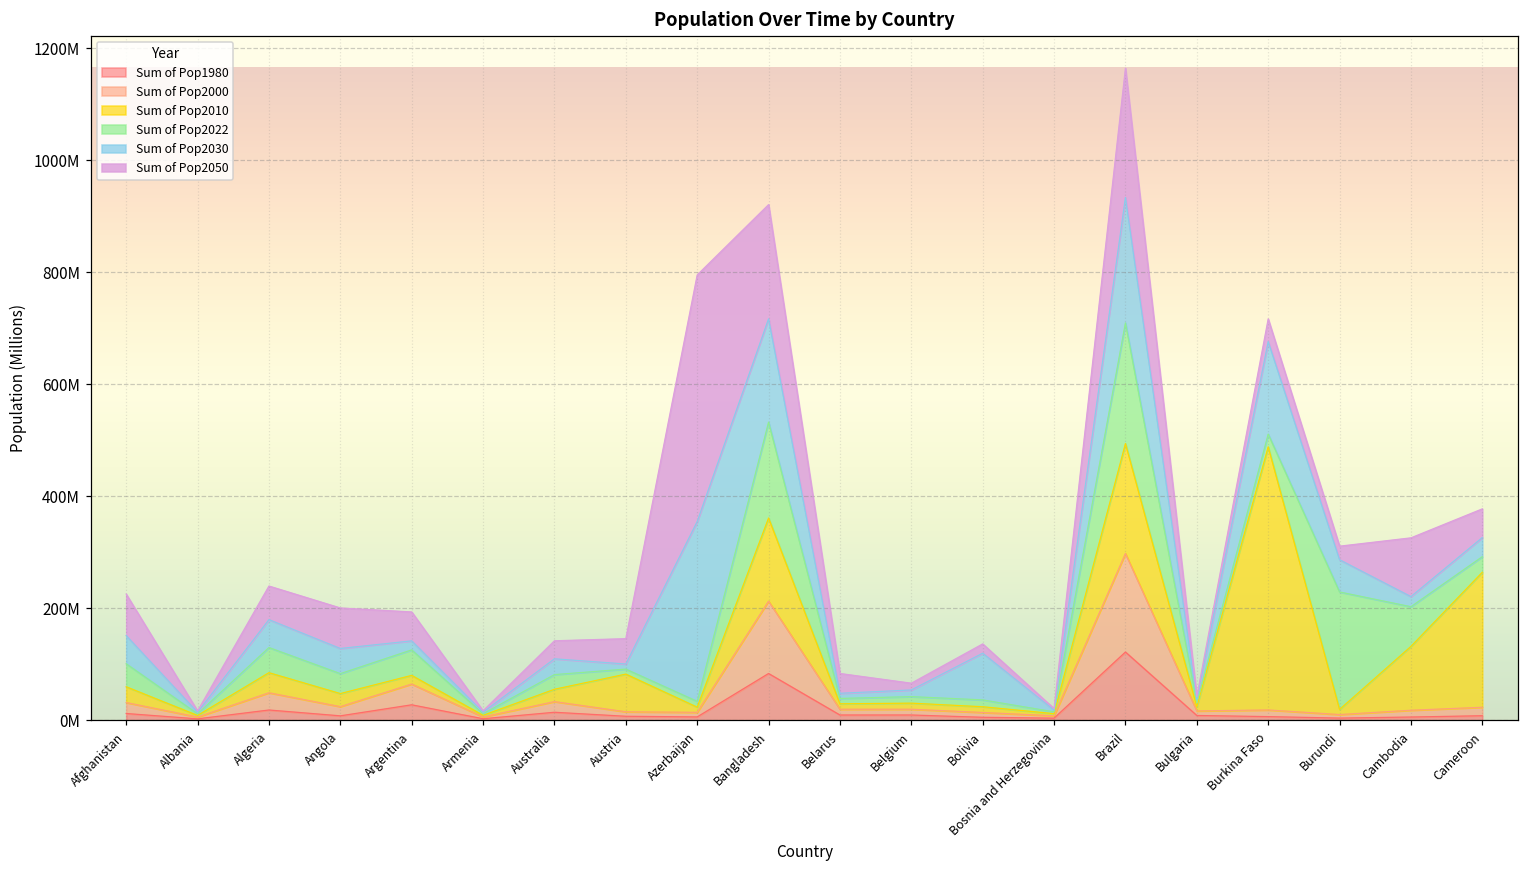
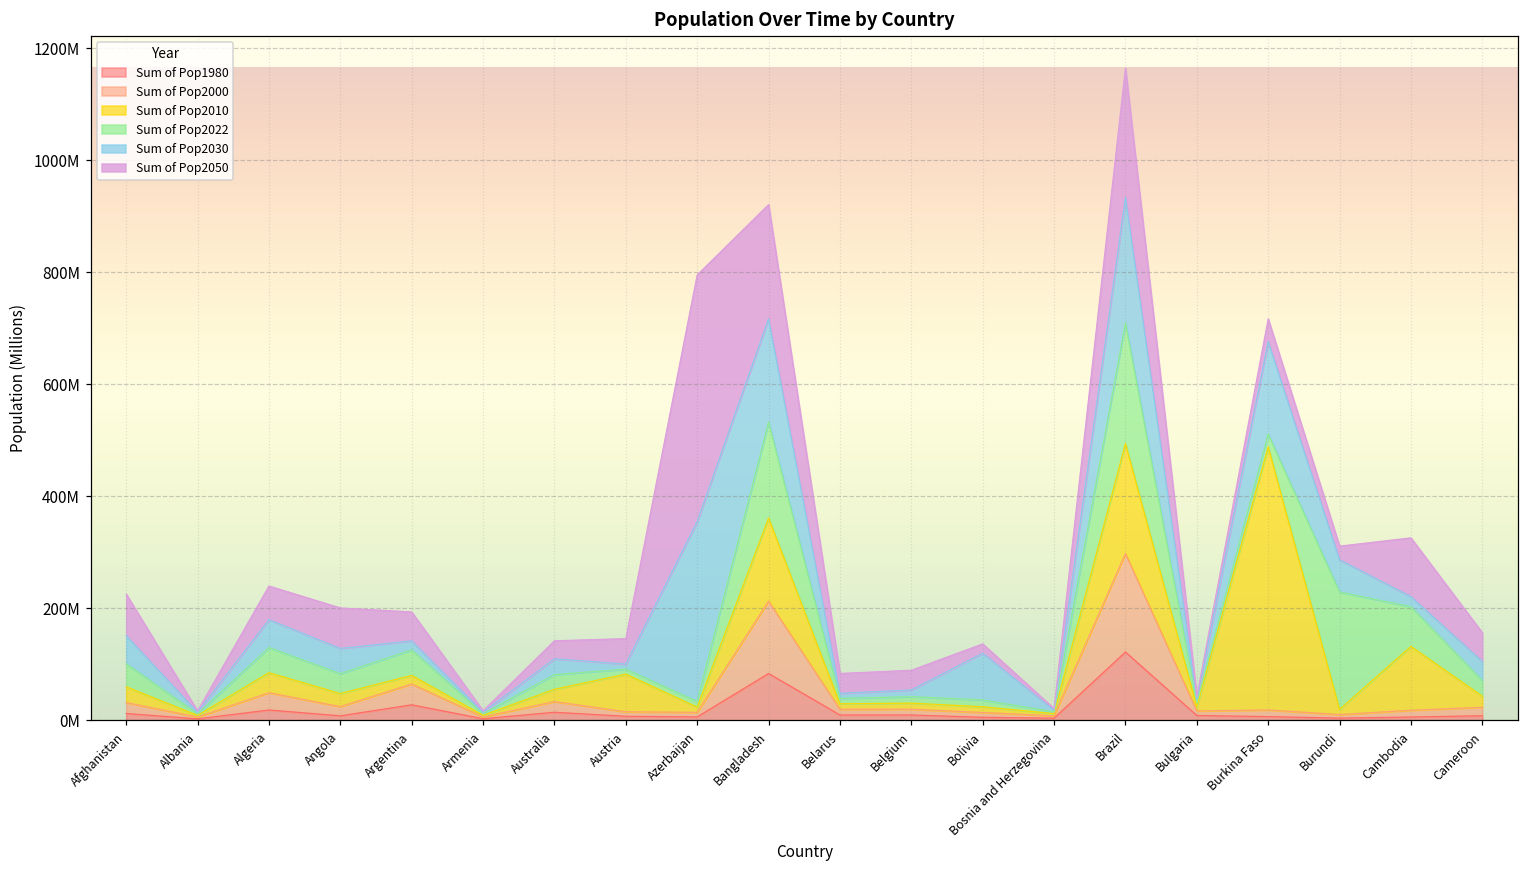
Sum of Pop2050, Belgium: 10000000 -> 40000000
Sum of Pop2010, Cameroon: 240000000 -> 20000000
